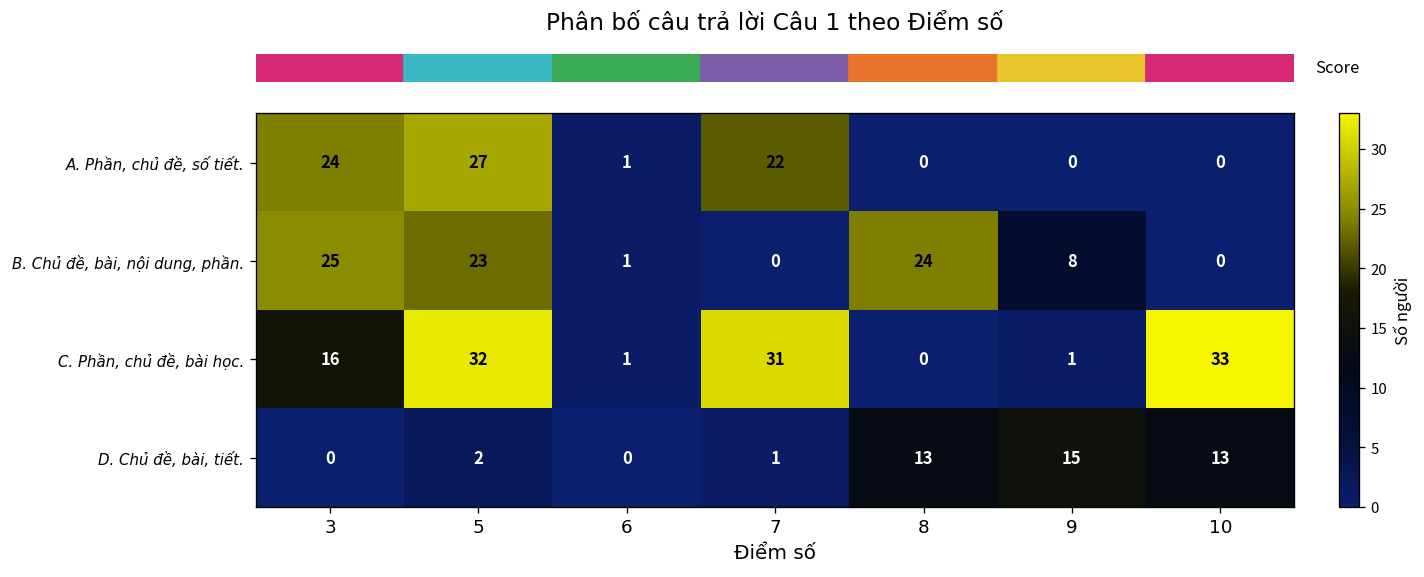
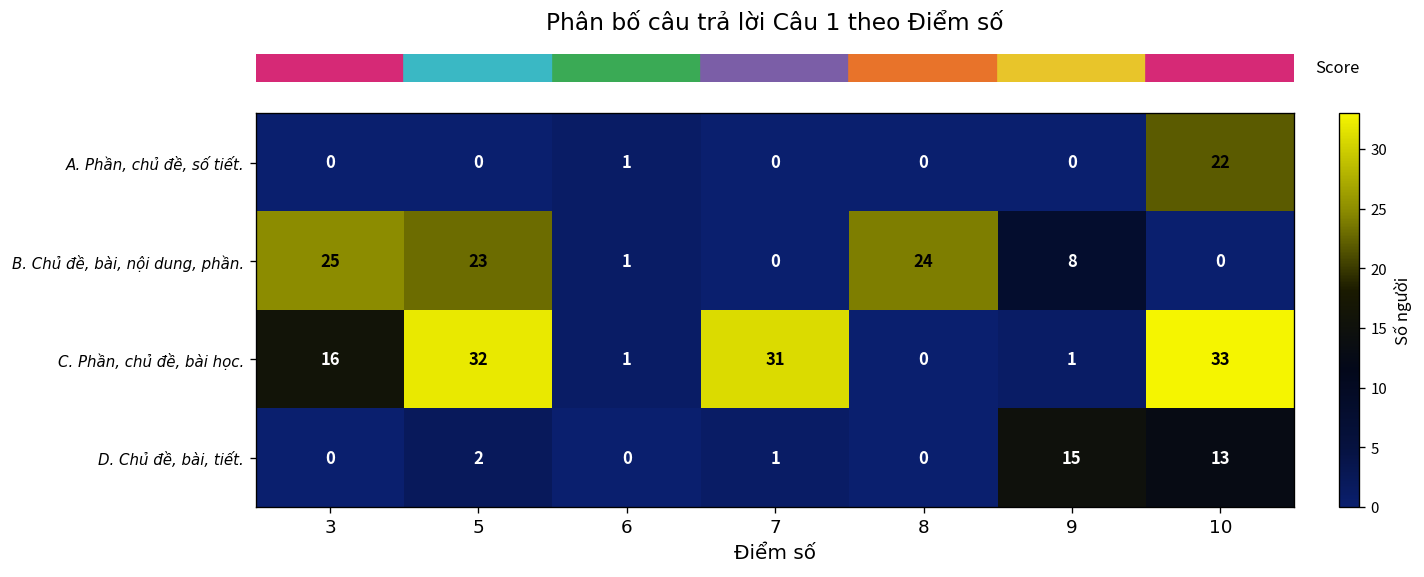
A. Phần, chủ đề, số tiết., 3: 24 -> 0
A. Phần, chủ đề, số tiết., 5: 27 -> 0
A. Phần, chủ đề, số tiết., 7: 22 -> 0
A. Phần, chủ đề, số tiết., 10: 0 -> 22
D. Chủ đề, bài, tiết., 8: 13 -> 0
